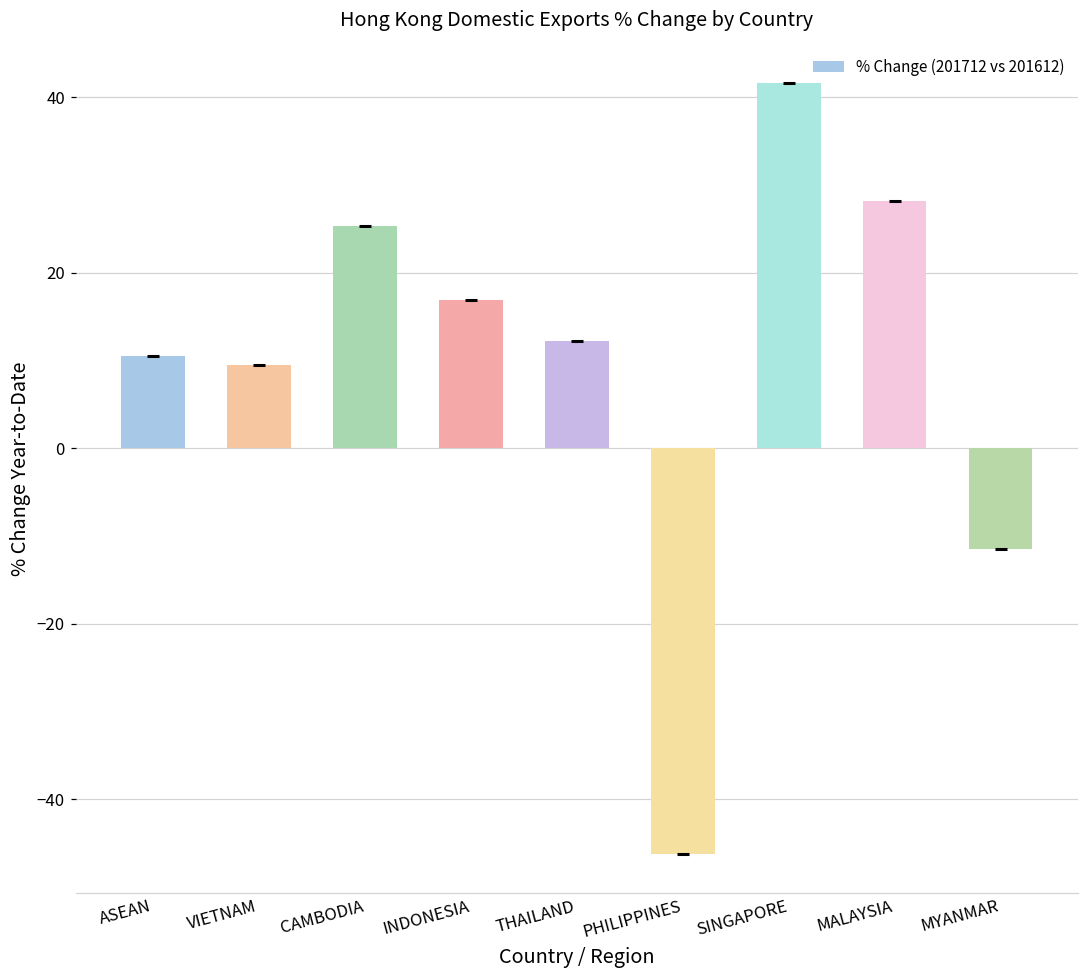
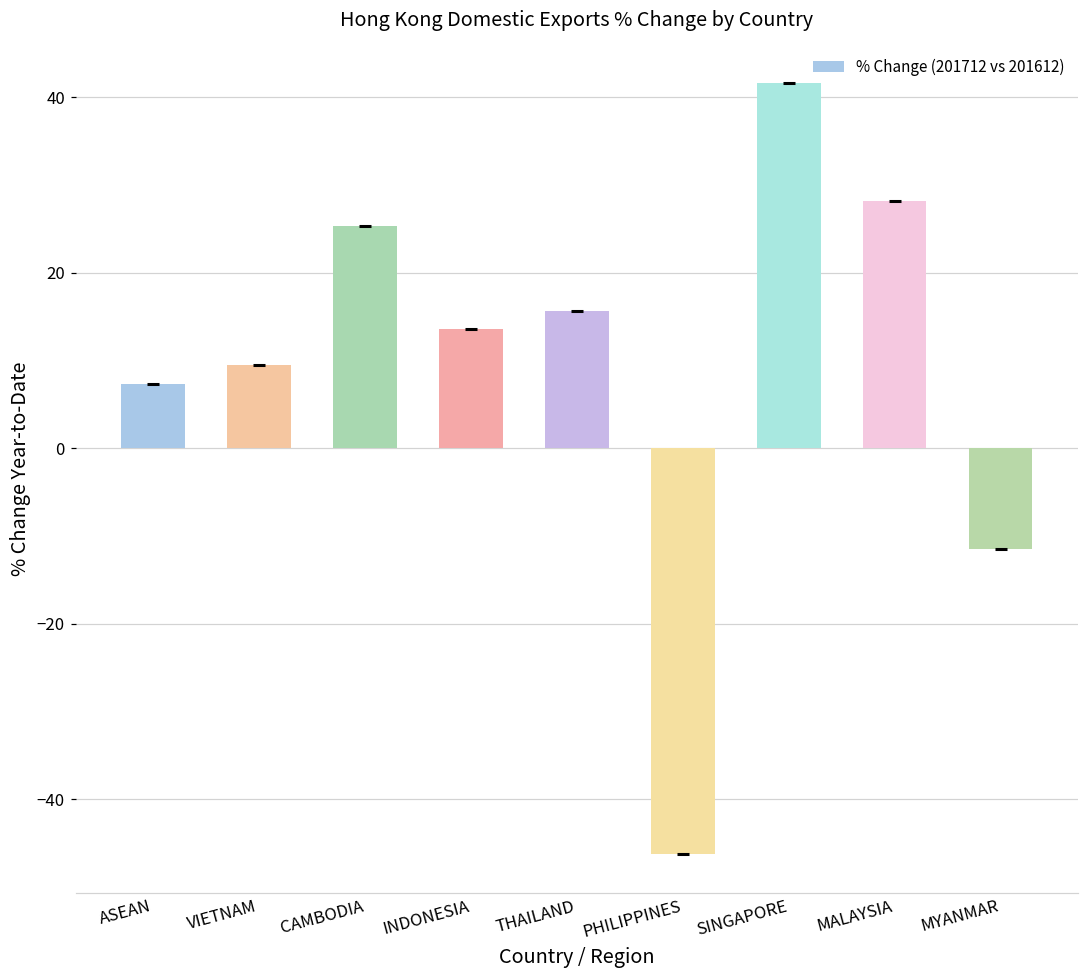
% Change (201712 vs 201612), ASEAN: 11 -> 7
% Change (201712 vs 201612), INDONESIA: 17 -> 14
% Change (201712 vs 201612), THAILAND: 12 -> 16
